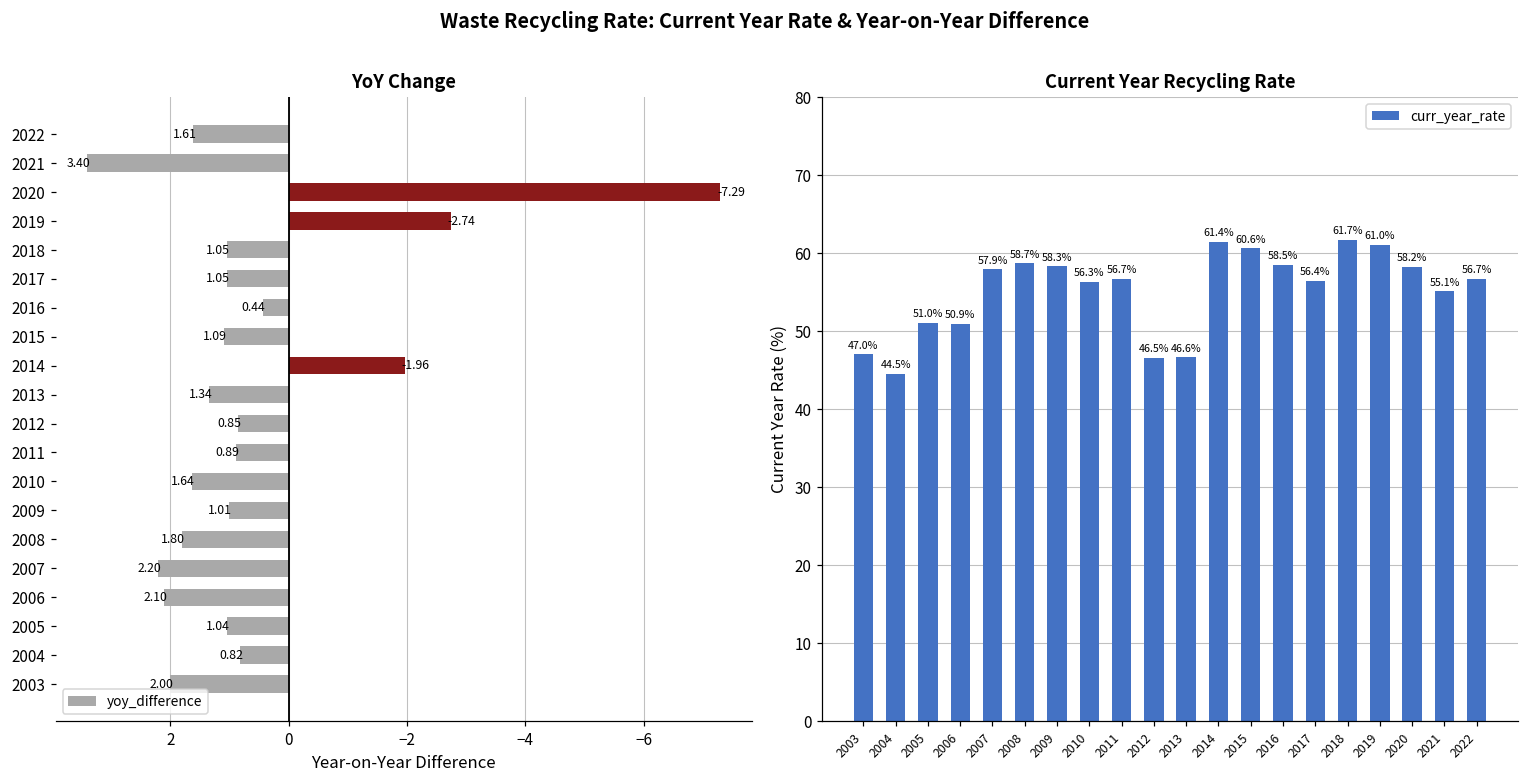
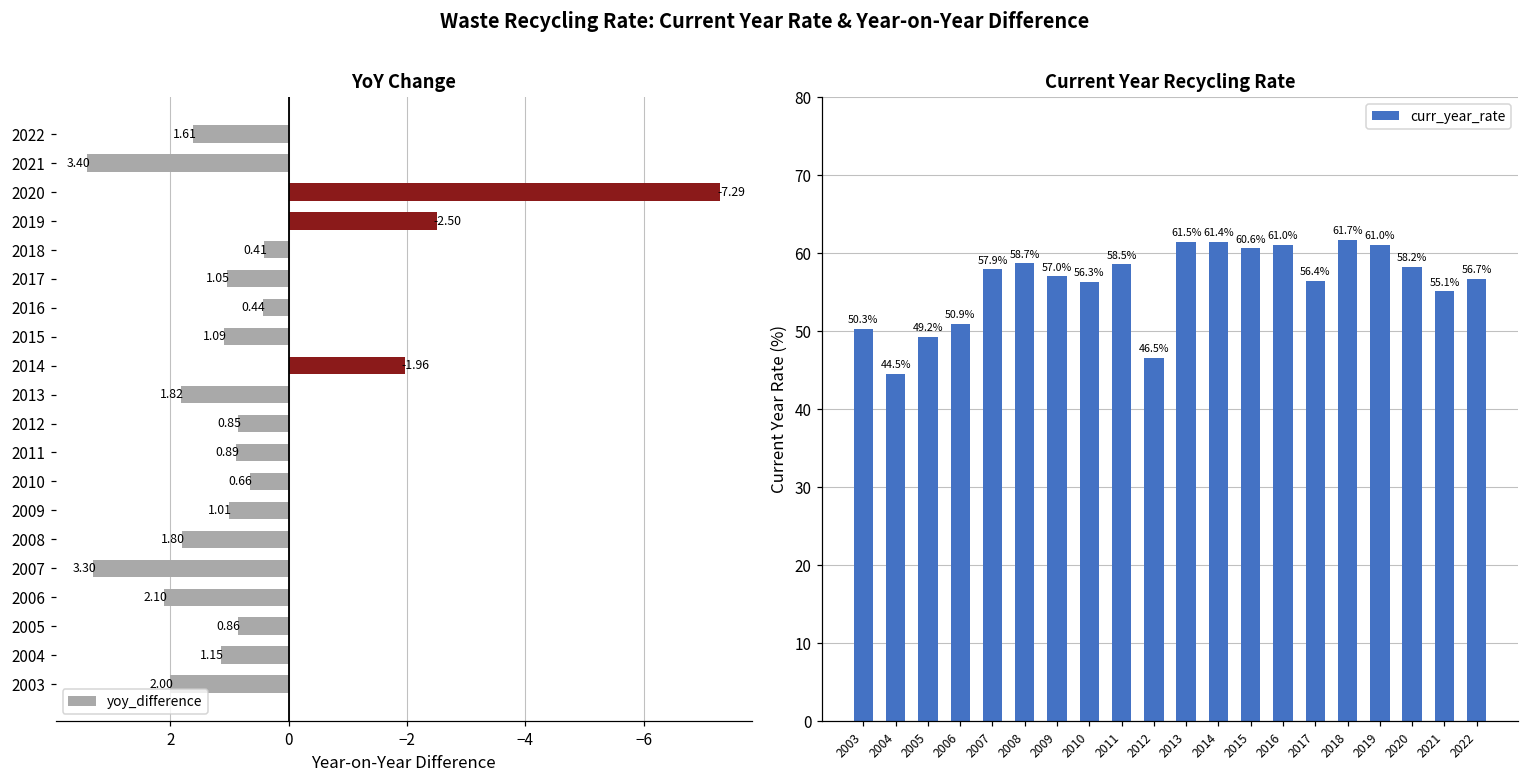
YoY Change, 2019: -2.74 -> -2.50
YoY Change, 2018: 1.05 -> 0.41
YoY Change, 2013: 1.34 -> 1.82
YoY Change, 2010: 1.64 -> 0.66
YoY Change, 2007: 2.20 -> 3.30
YoY Change, 2005: 1.04 -> 0.86
YoY Change, 2004: 0.82 -> 1.15
Current Year Recycling Rate, 2003: 47.0% -> 50.3%
Current Year Recycling Rate, 2005: 51.0% -> 49.2%
Current Year Recycling Rate, 2009: 58.3% -> 57.0%
Current Year Recycling Rate, 2011: 56.7% -> 58.5%
Current Year Recycling Rate, 2013: 46.6% -> 61.5%
Current Year Recycling Rate, 2016: 58.5% -> 61.0%
